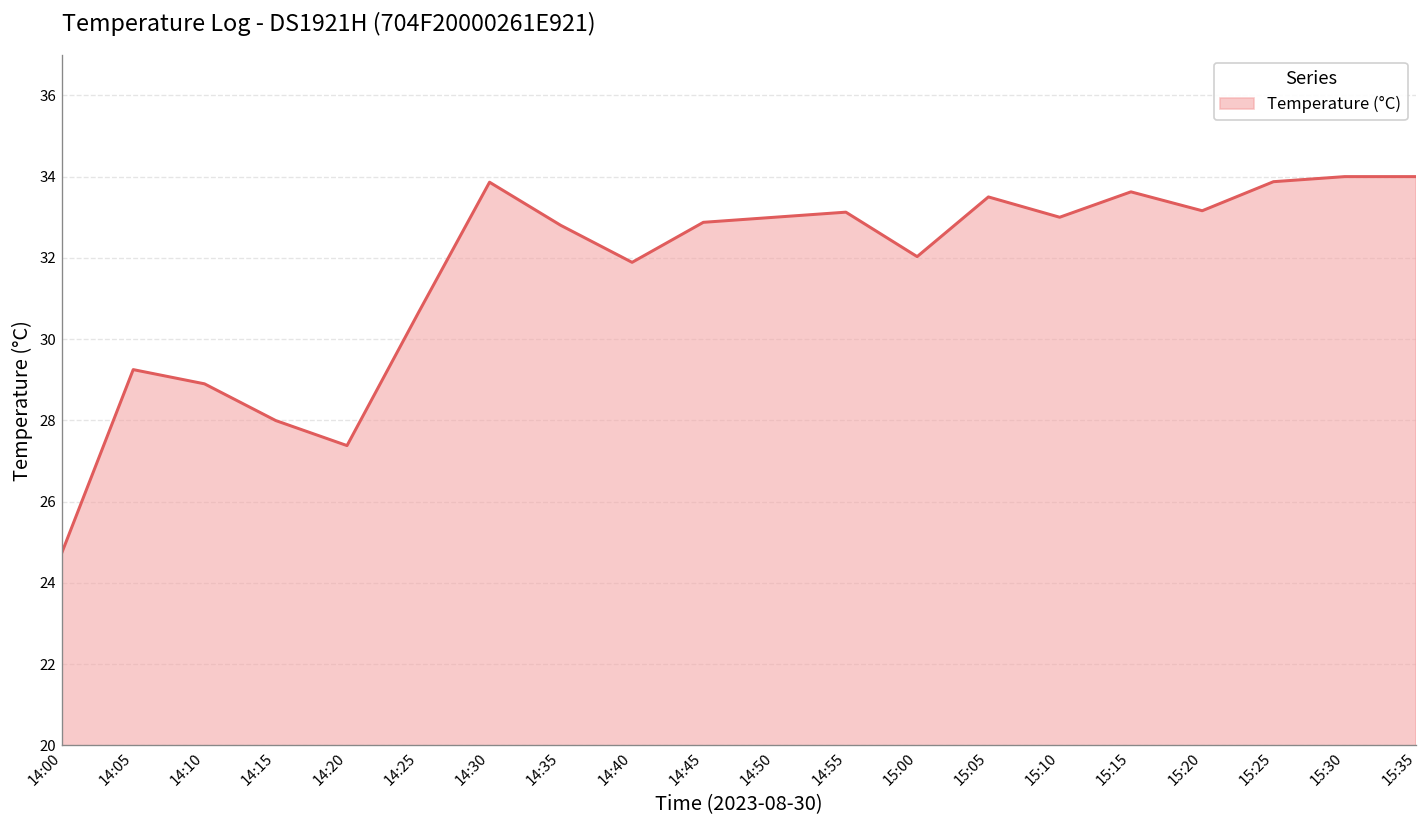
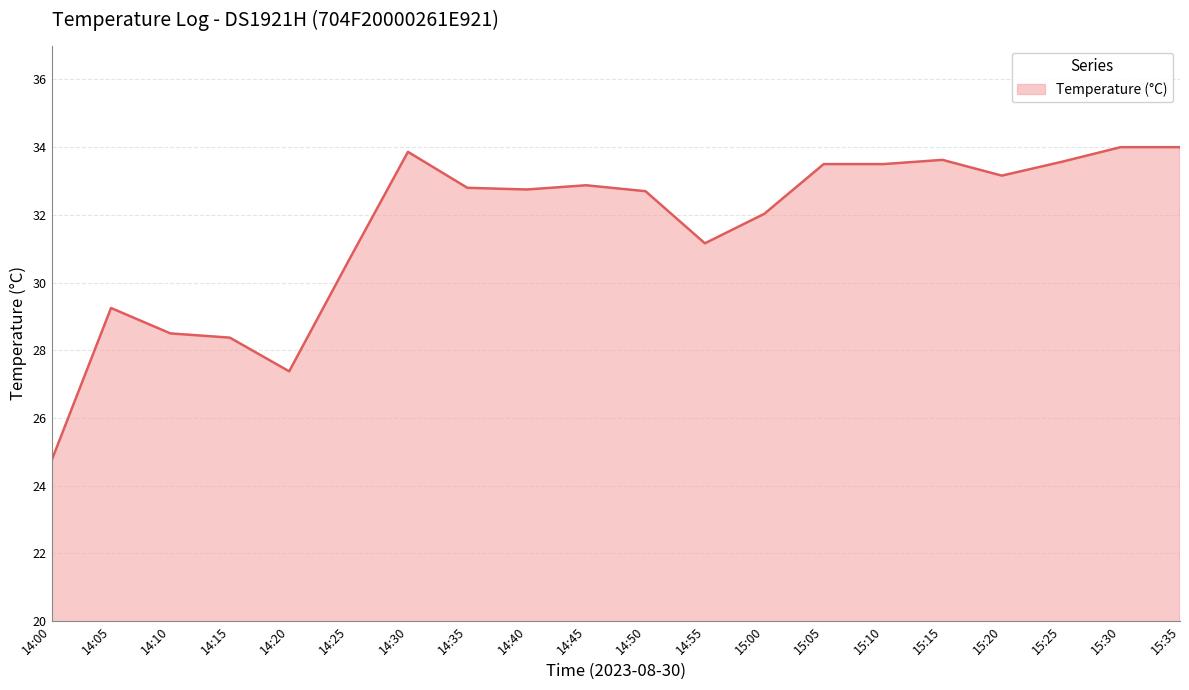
14:10: 28.9 -> 28.5
14:15: 28.0 -> 28.4
14:40: 31.9 -> 32.8
14:50: 33.0 -> 32.7
14:55: 33.1 -> 31.2
15:10: 33.0 -> 33.5
15:25: 33.9 -> 33.6
